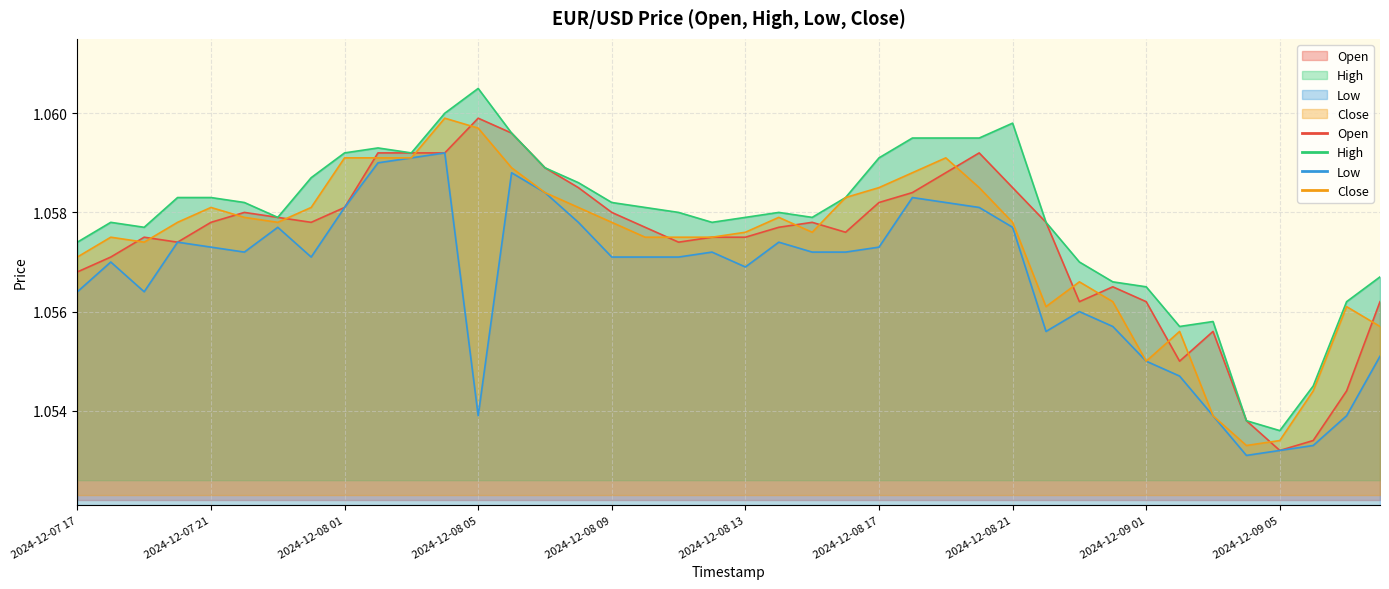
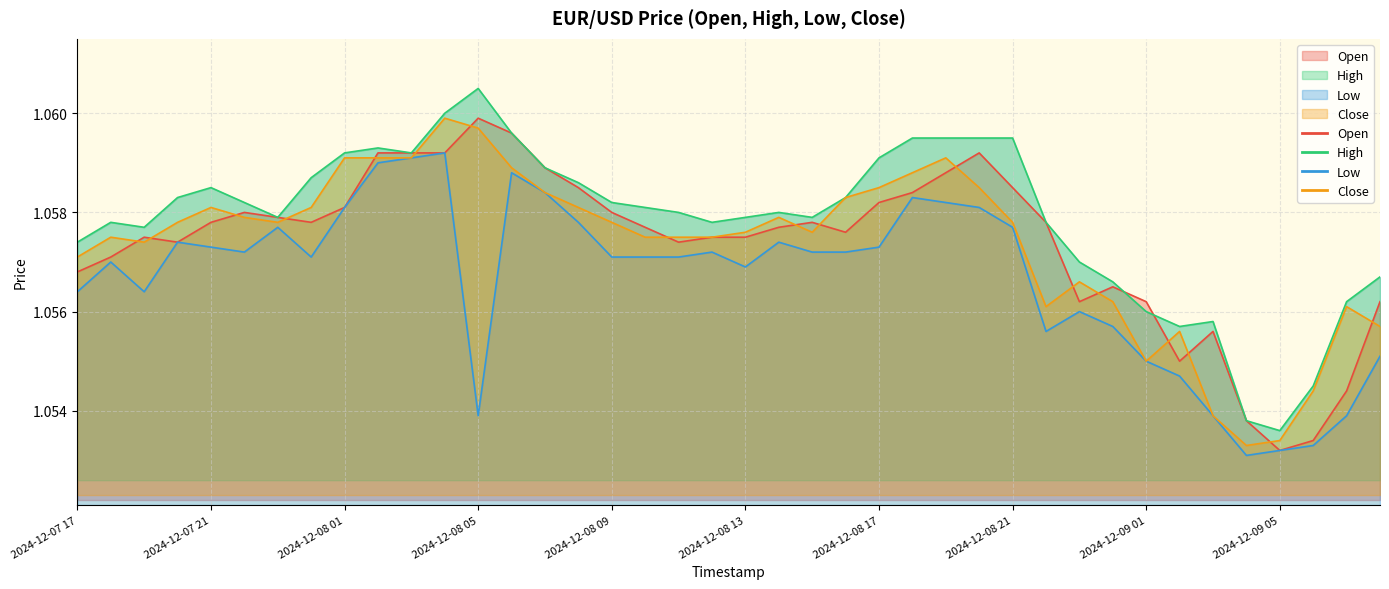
High, 2024-12-07 21: 1.0583 -> 1.0585
High, 2024-12-08 21: 1.0598 -> 1.0595
High, 2024-12-09 01: 1.0565 -> 1.0560
